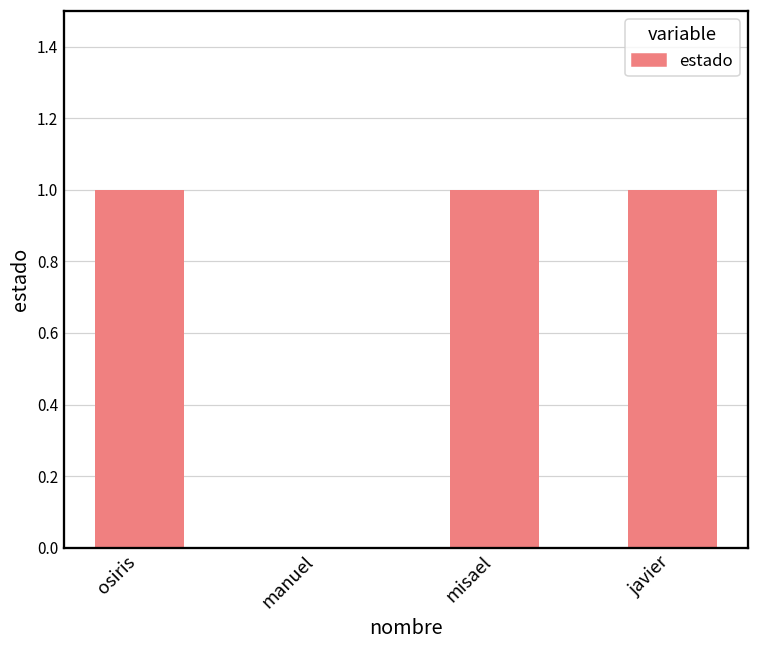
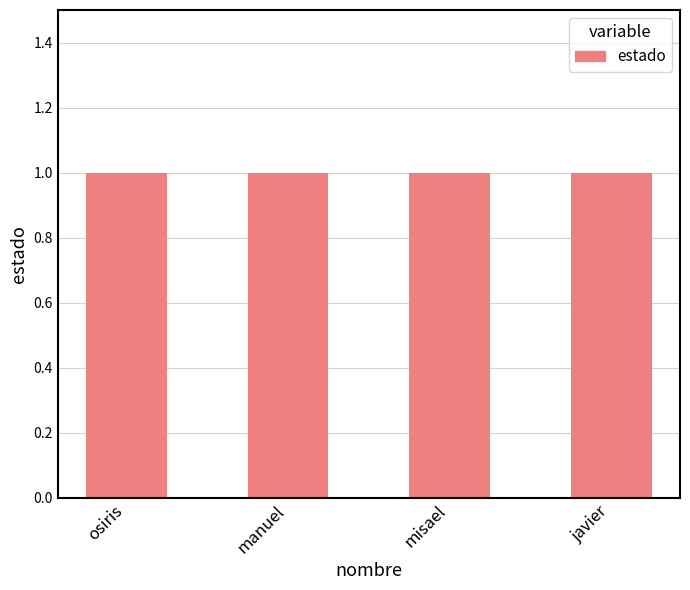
manuel: 0 -> 1
